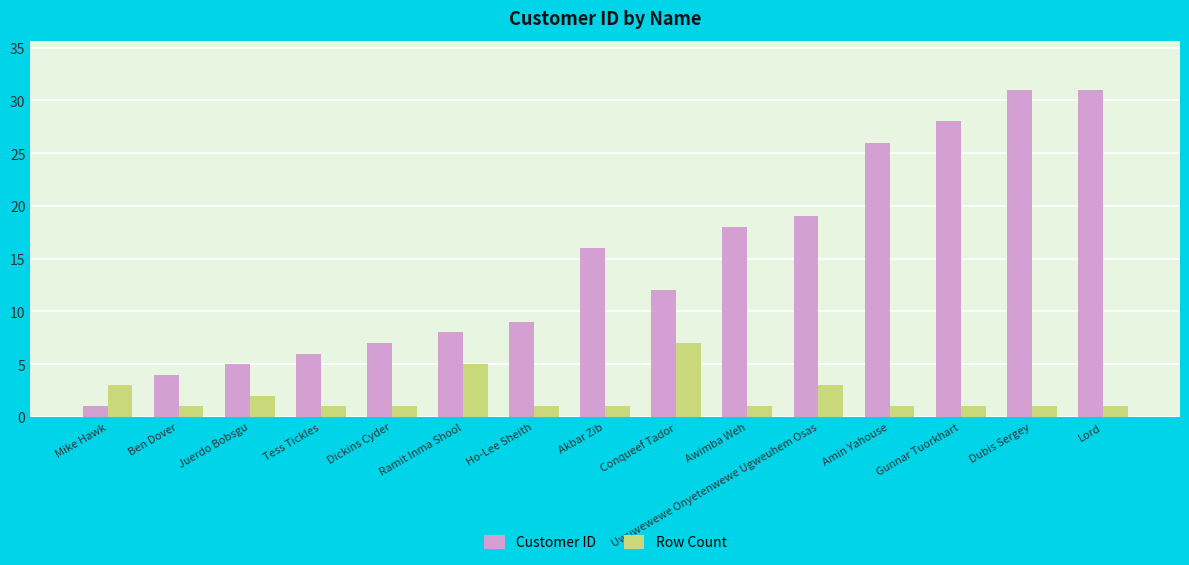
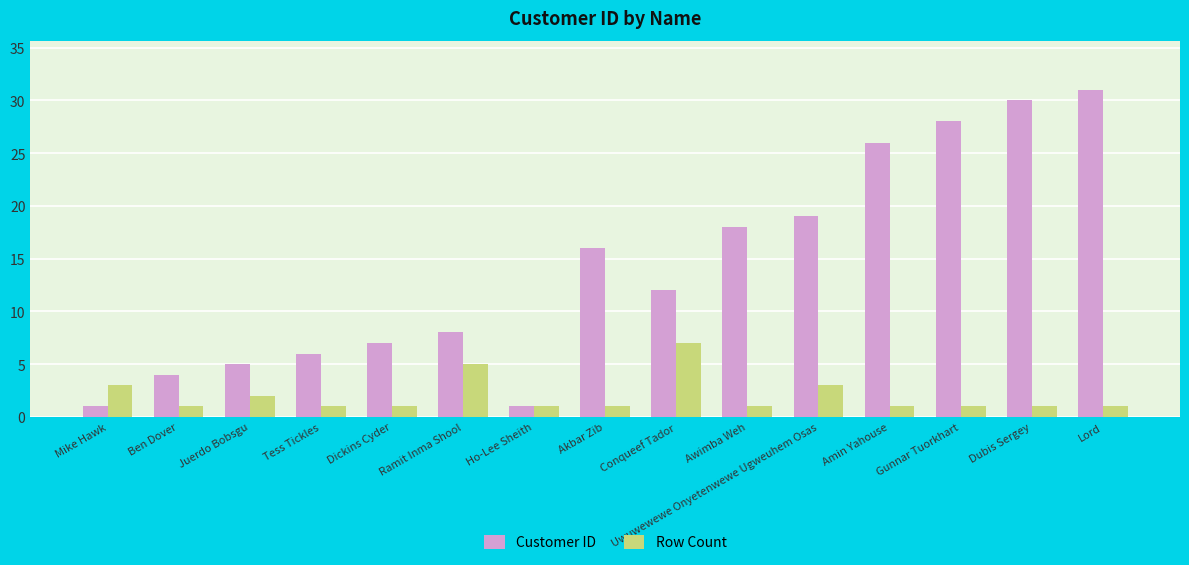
Customer ID, Ho-Lee Sheith: 9 -> 1
Customer ID, Dubis Sergey: 31 -> 30
